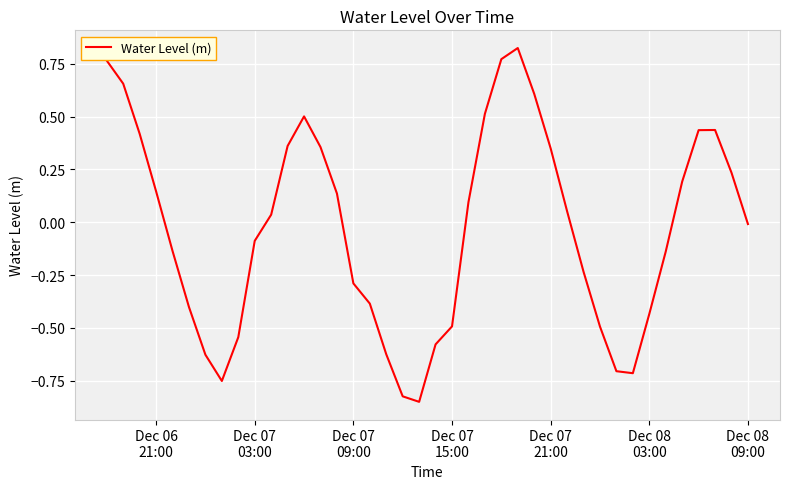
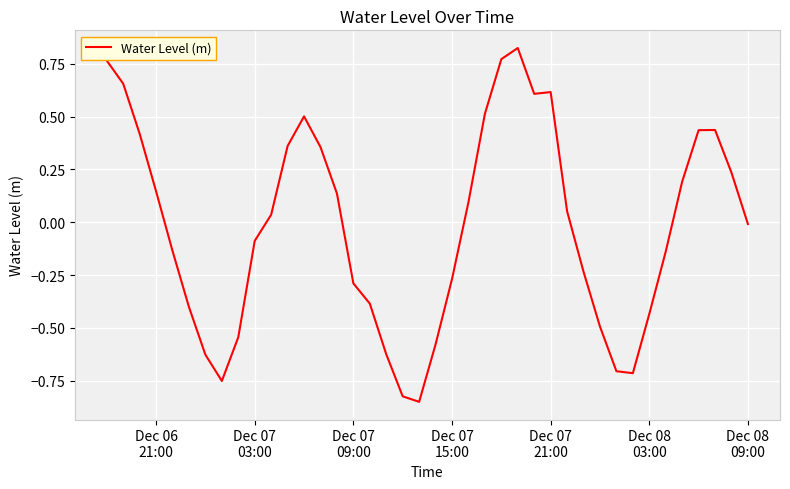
Dec 07 15:00: -0.49 -> -0.27
Dec 07 21:00: 0.35 -> 0.62
